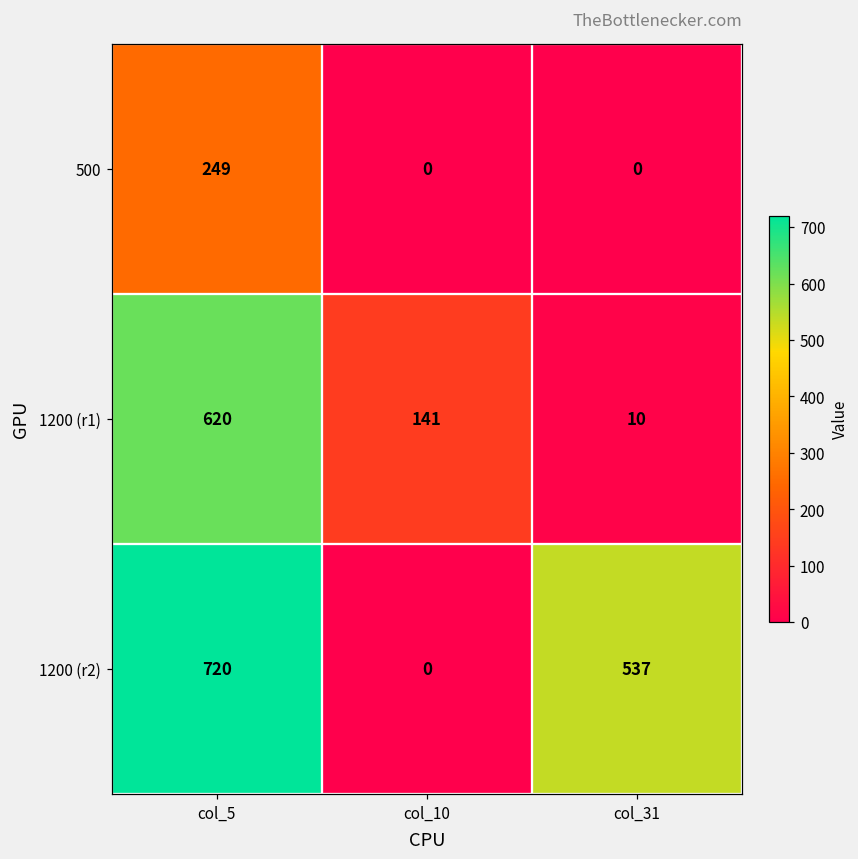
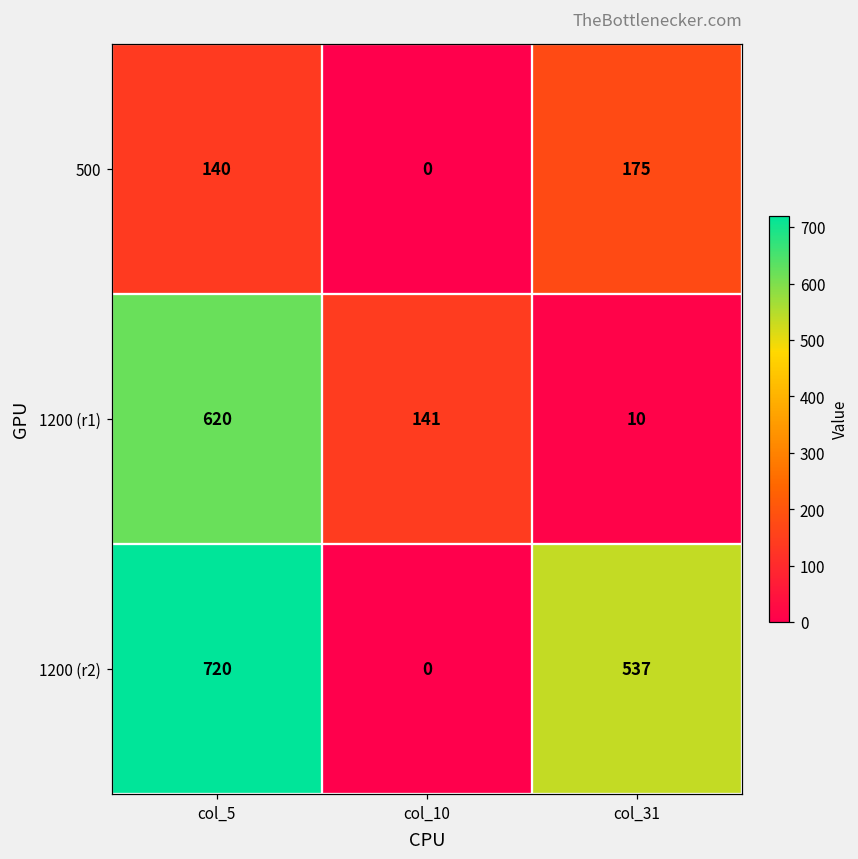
500, col_5: 249 -> 140
500, col_31: 0 -> 175
